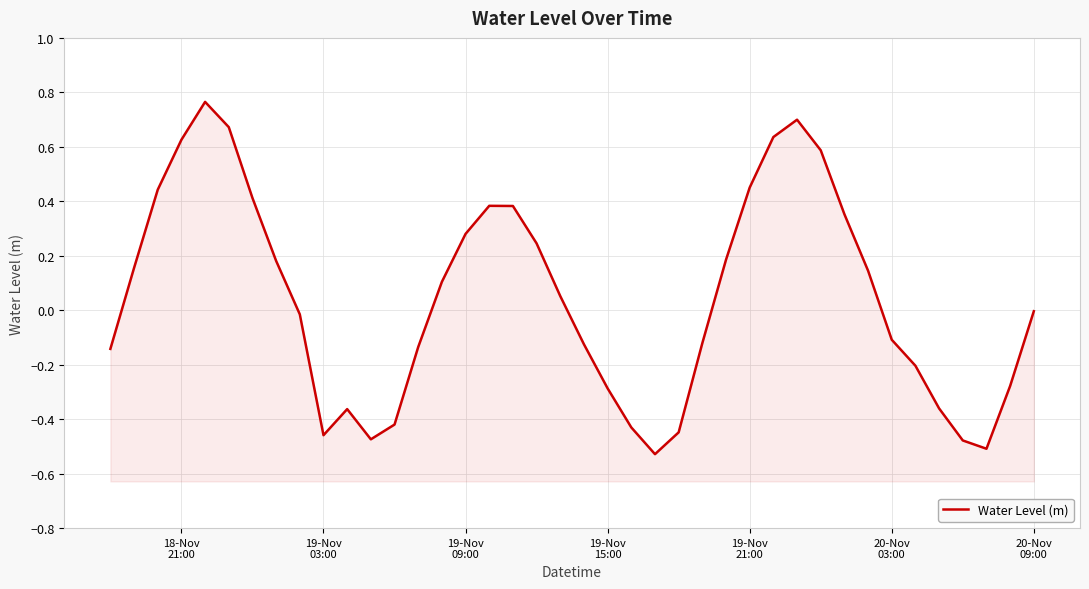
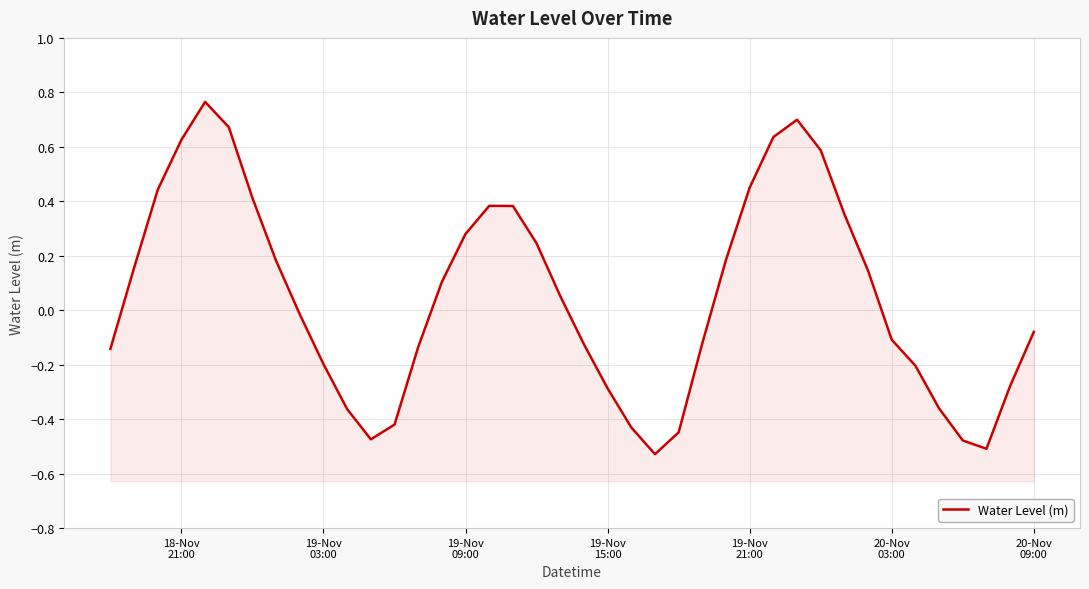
19-Nov 03:00: -0.46 -> -0.20
20-Nov 09:00: 0.00 -> -0.08
